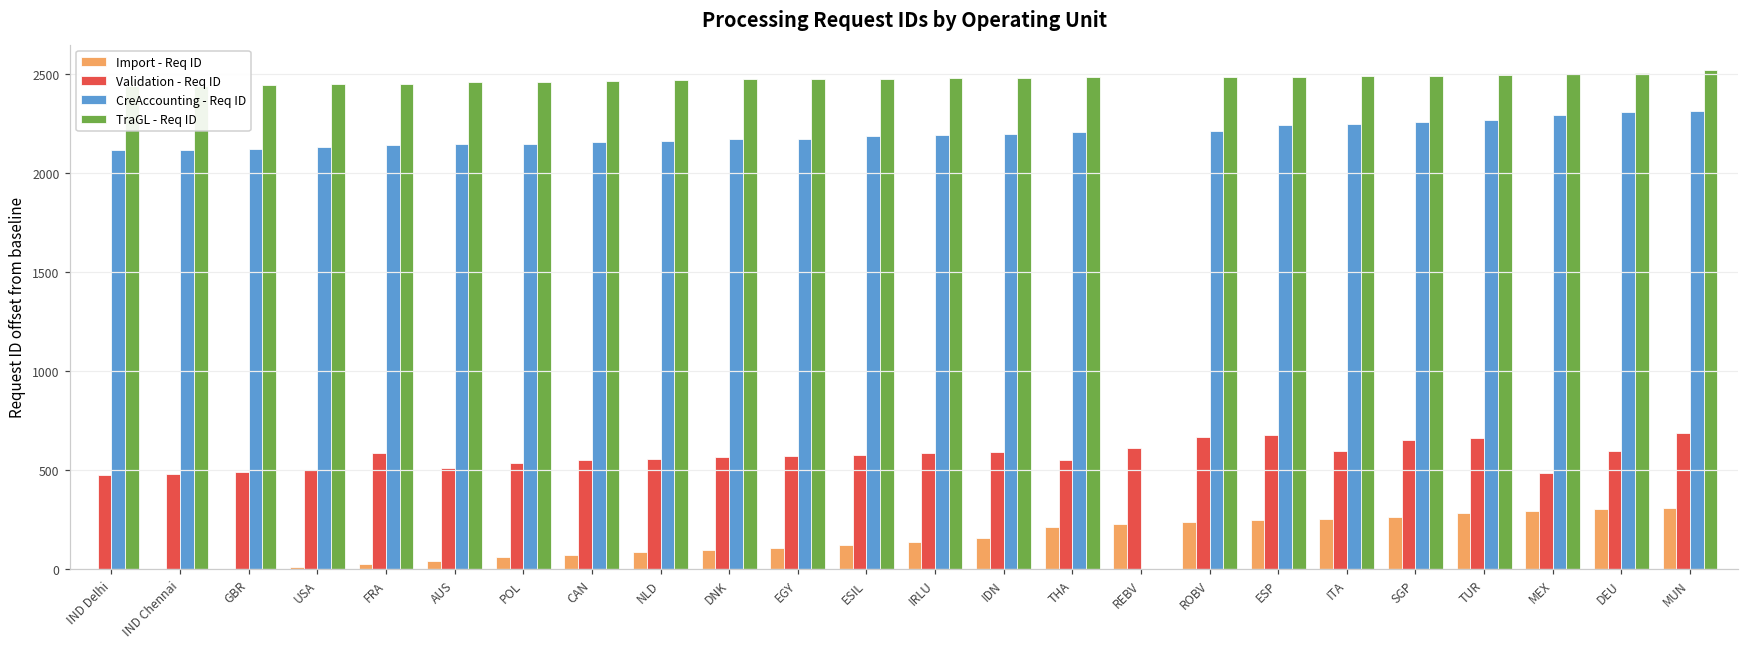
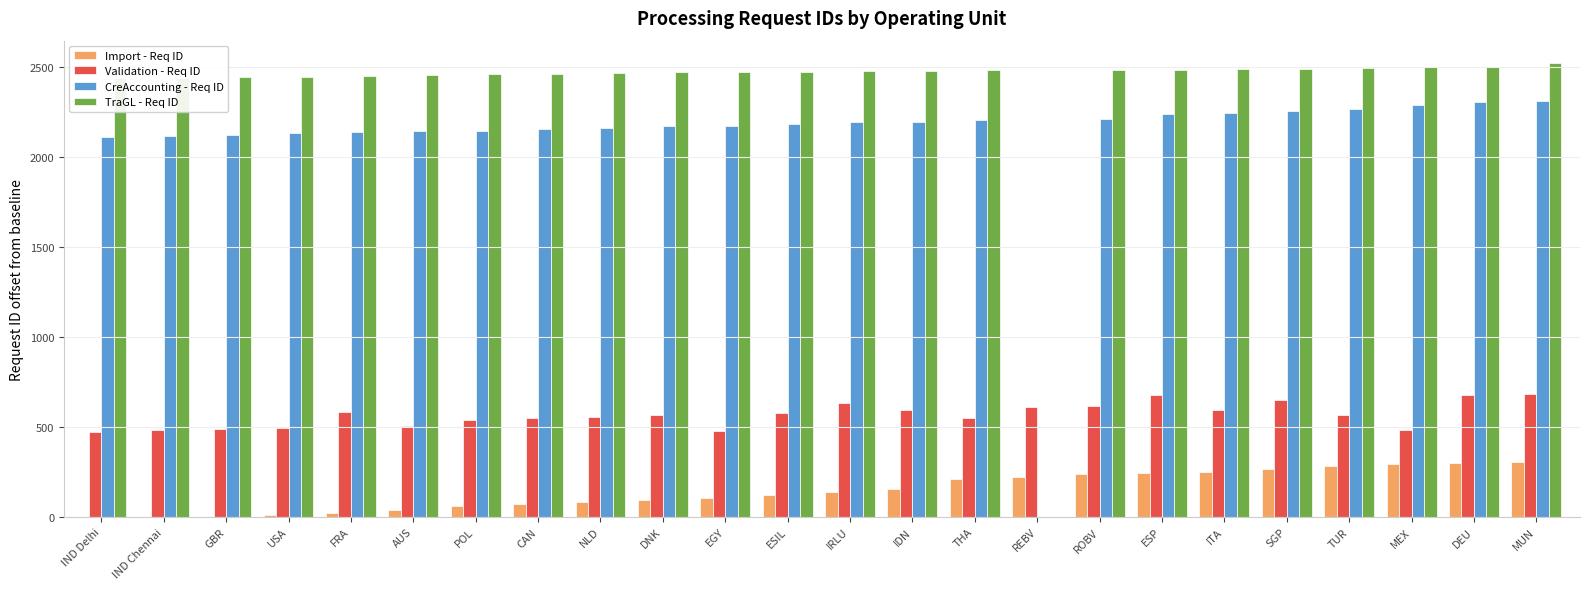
Validation - Req ID, EGY: 570 -> 480
Validation - Req ID, IRLU: 580 -> 630
Validation - Req ID, ROBV: 660 -> 620
Validation - Req ID, TUR: 660 -> 570
Validation - Req ID, DEU: 590 -> 680
